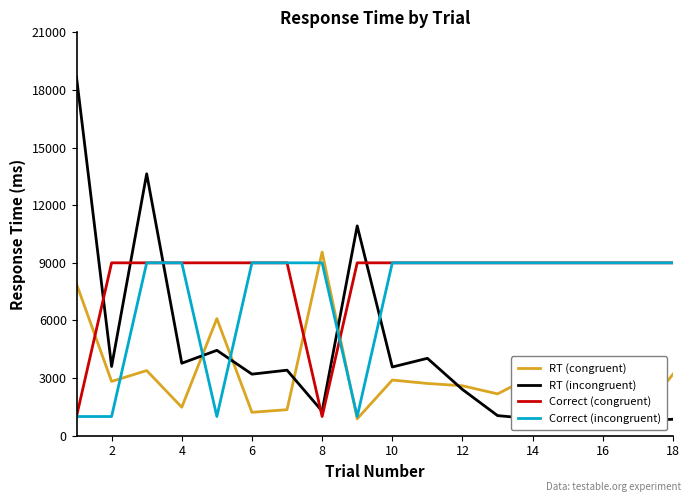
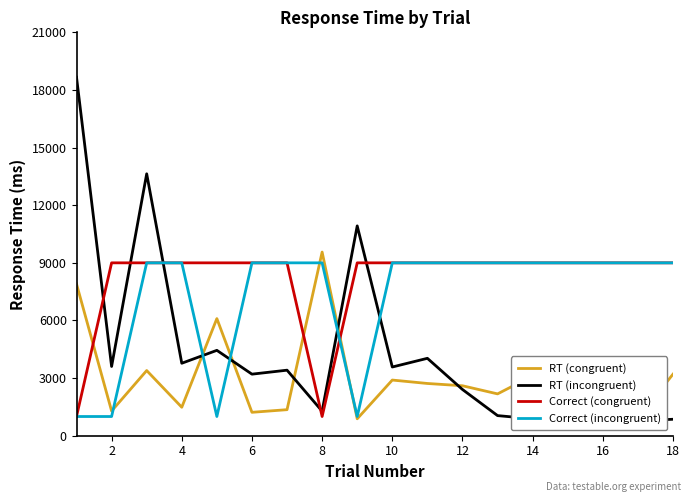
RT (congruent), 2: 2800 -> 1300
